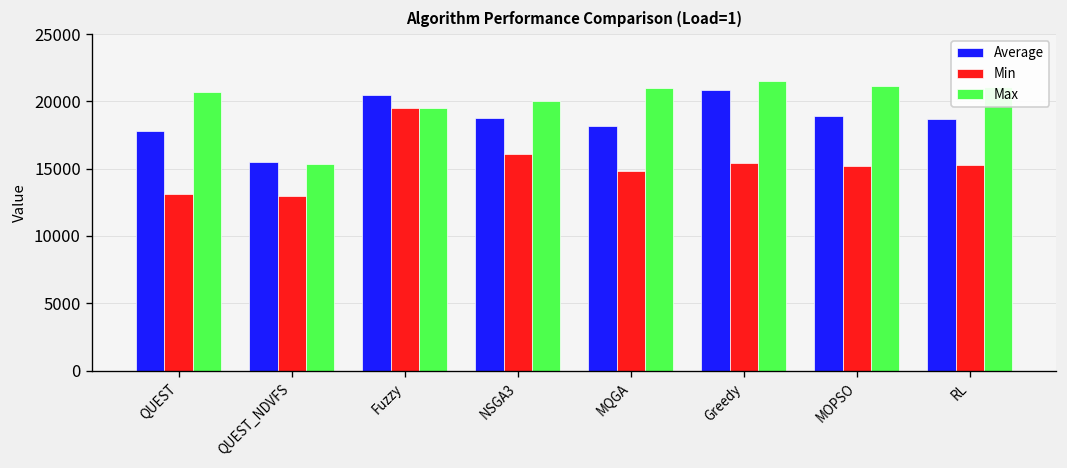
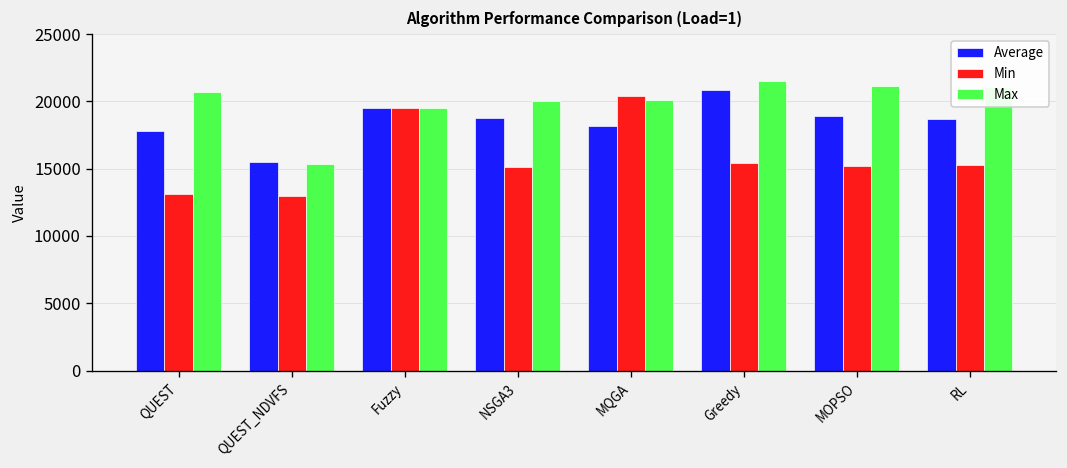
Average, Fuzzy: 20500 -> 19500
Min, NSGA3: 16100 -> 15100
Min, MQGA: 14800 -> 20400
Max, MQGA: 21000 -> 20100
